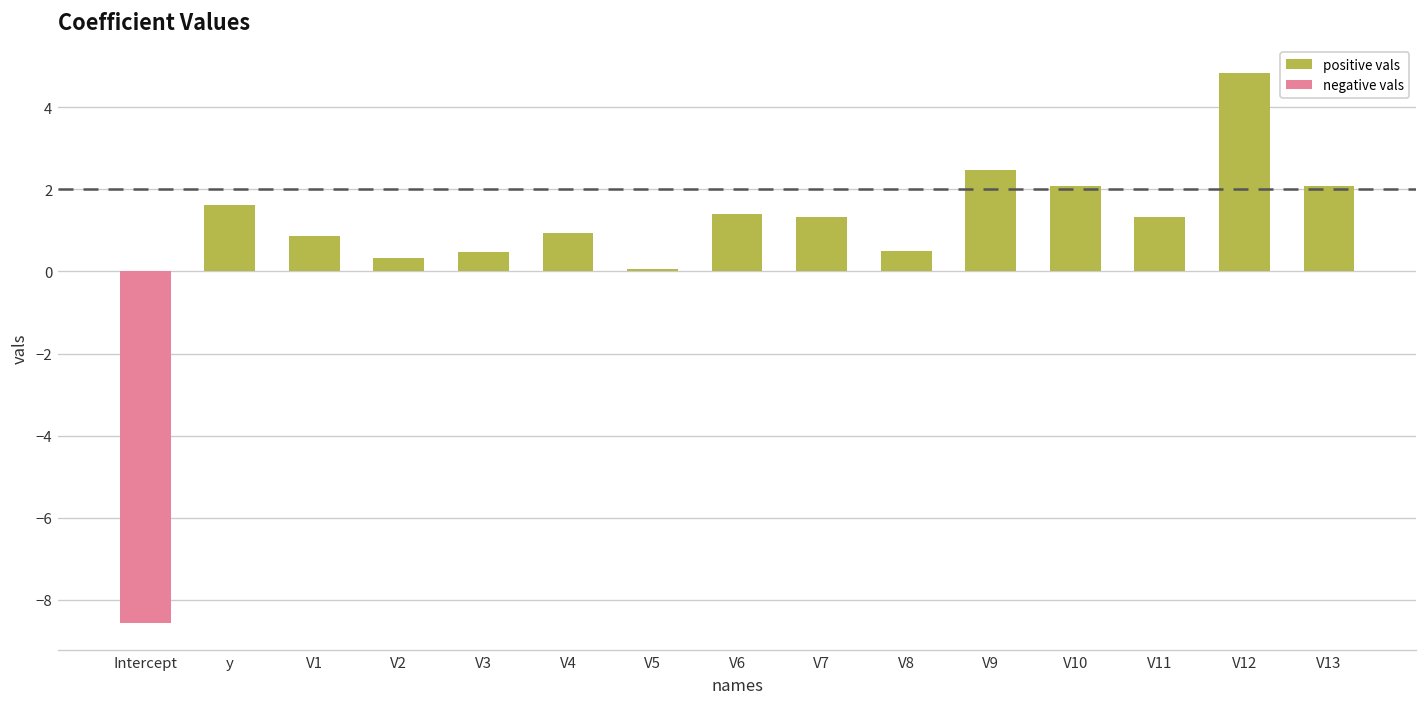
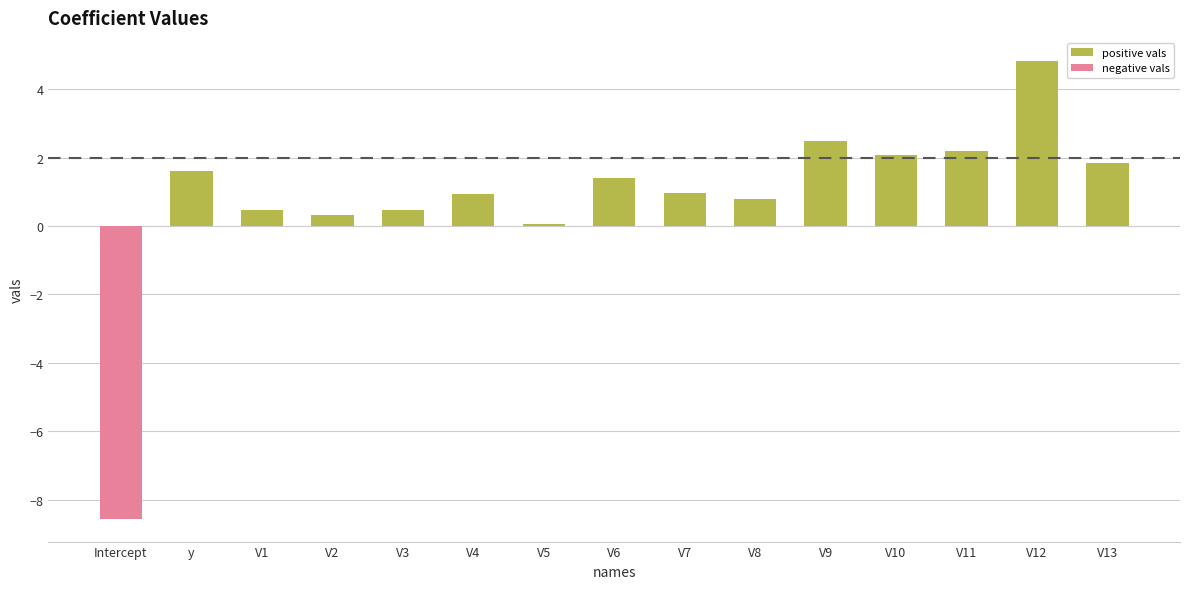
positive vals, V1: 0.9 -> 0.5
positive vals, V7: 1.3 -> 1.0
positive vals, V8: 0.5 -> 0.8
positive vals, V11: 1.3 -> 2.2
positive vals, V13: 2.1 -> 1.9
